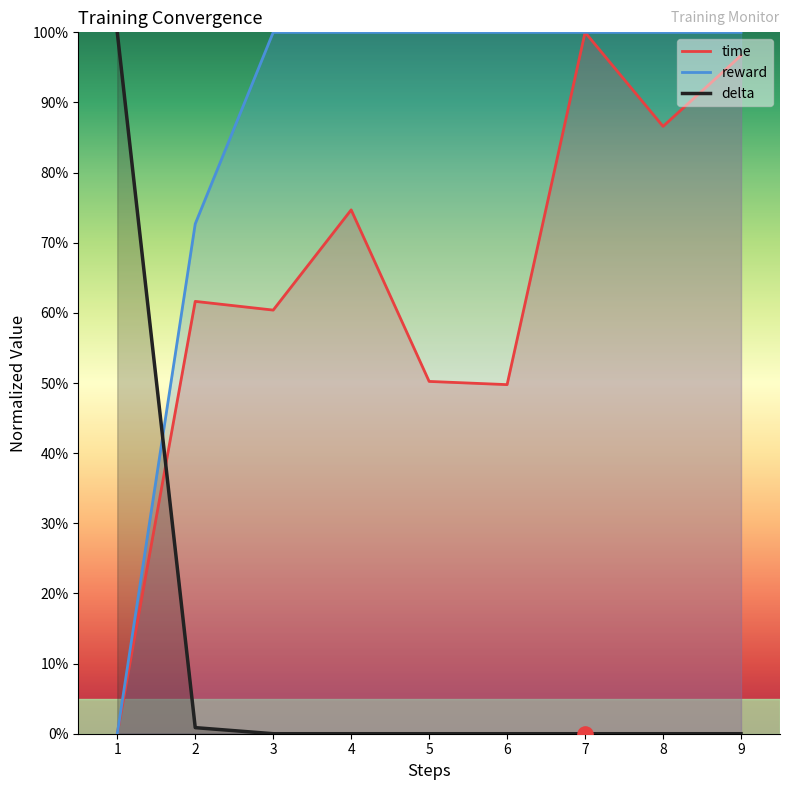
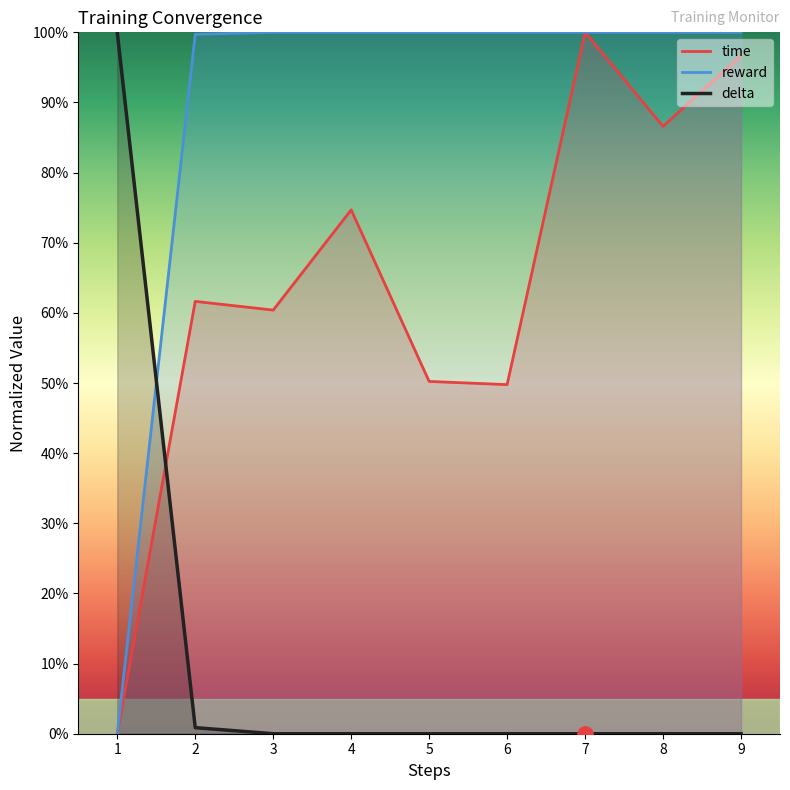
reward, 2: 73% -> 100%
